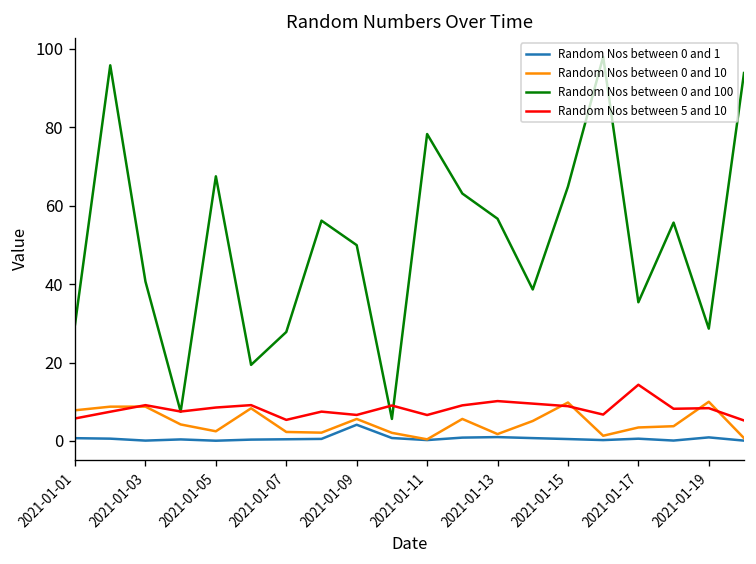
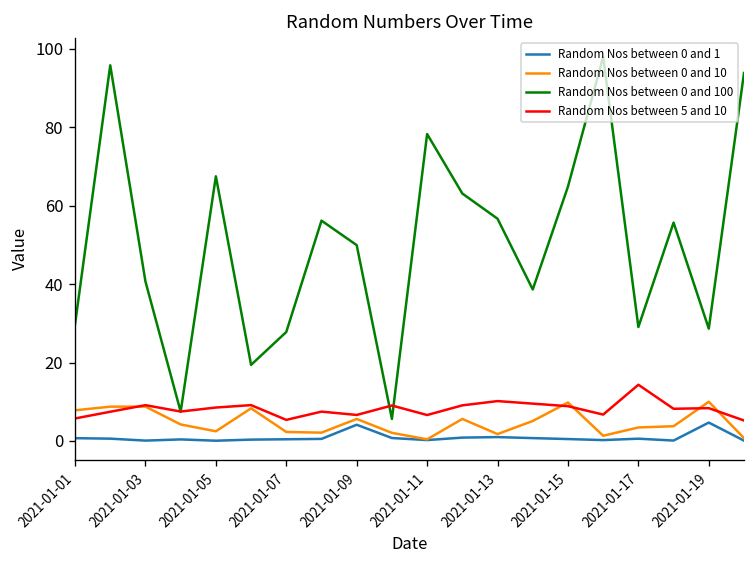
Random Nos between 0 and 100, 2021-01-17: 35 -> 29
Random Nos between 0 and 1, 2021-01-19: 1 -> 5
